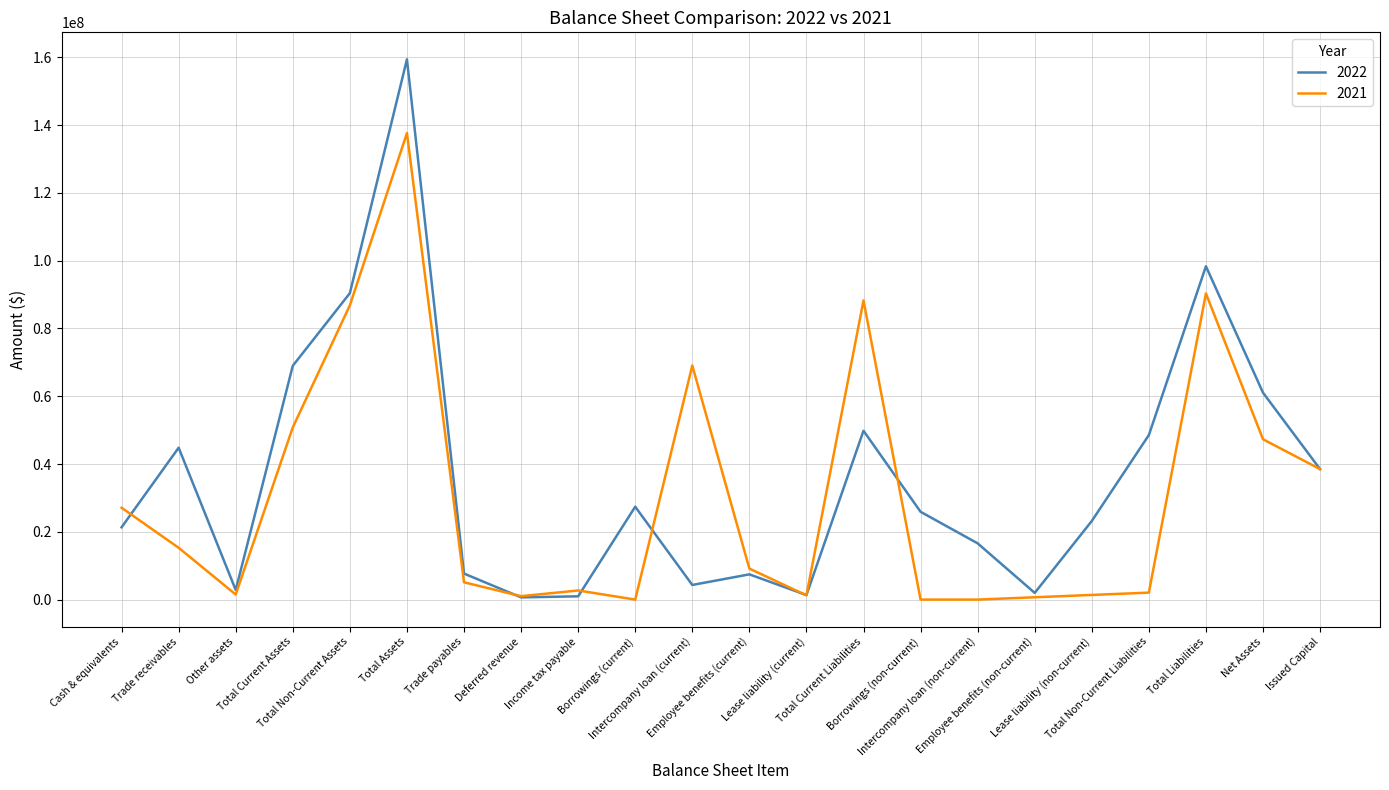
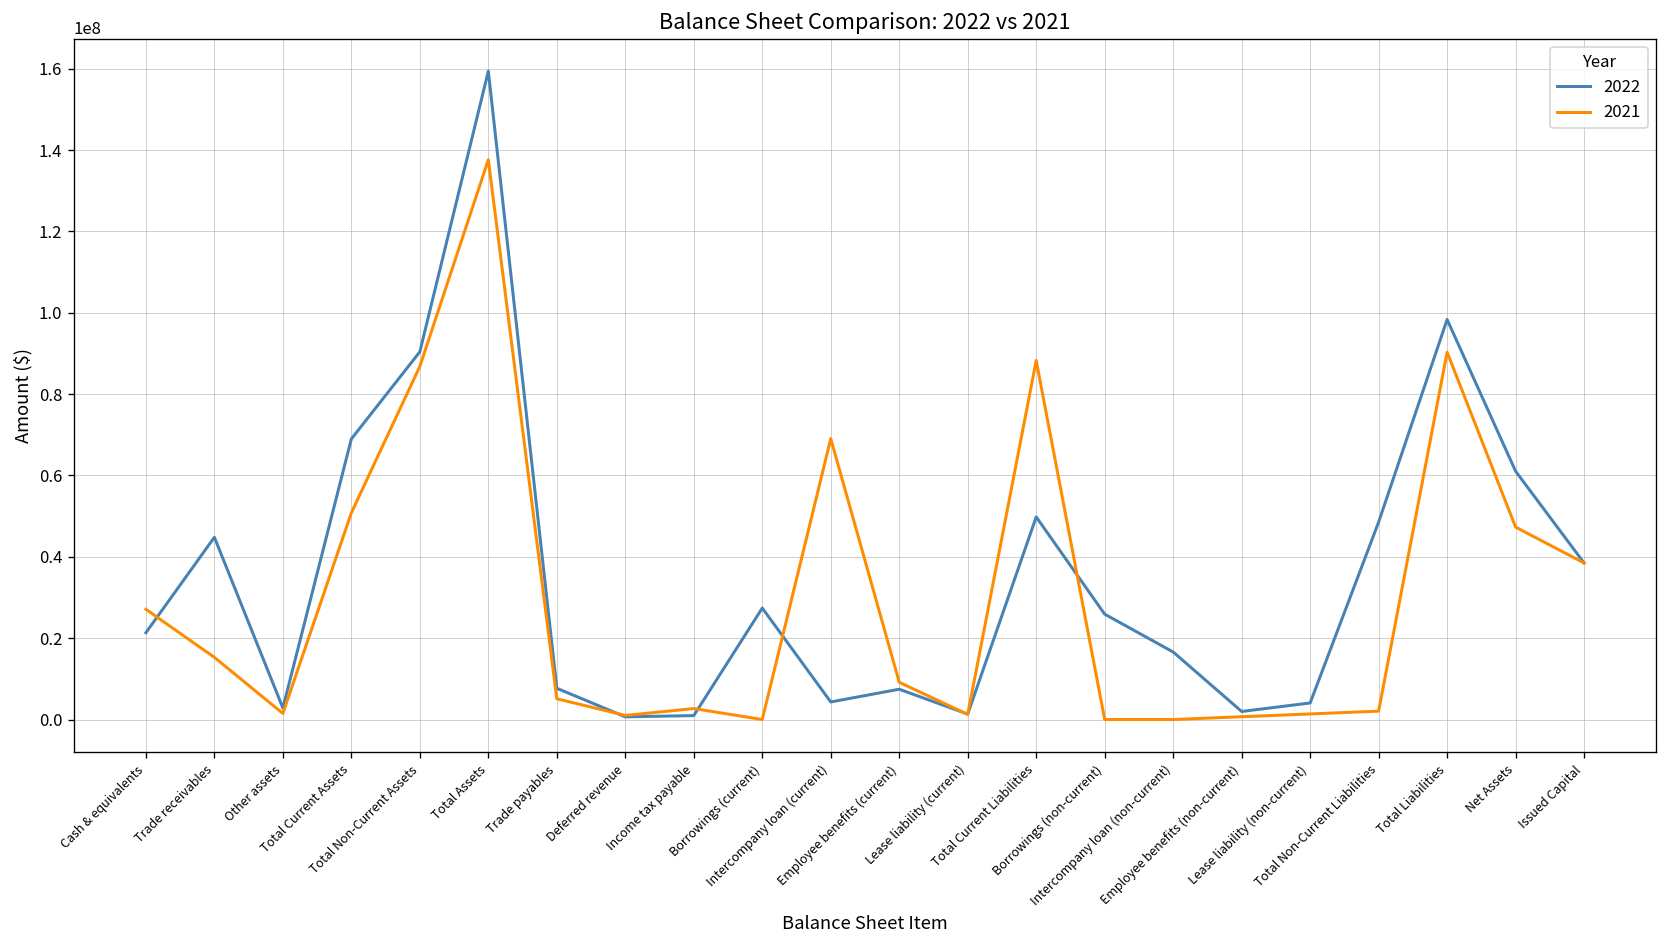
2022, Lease liability (non-current): 23000000 -> 4000000
